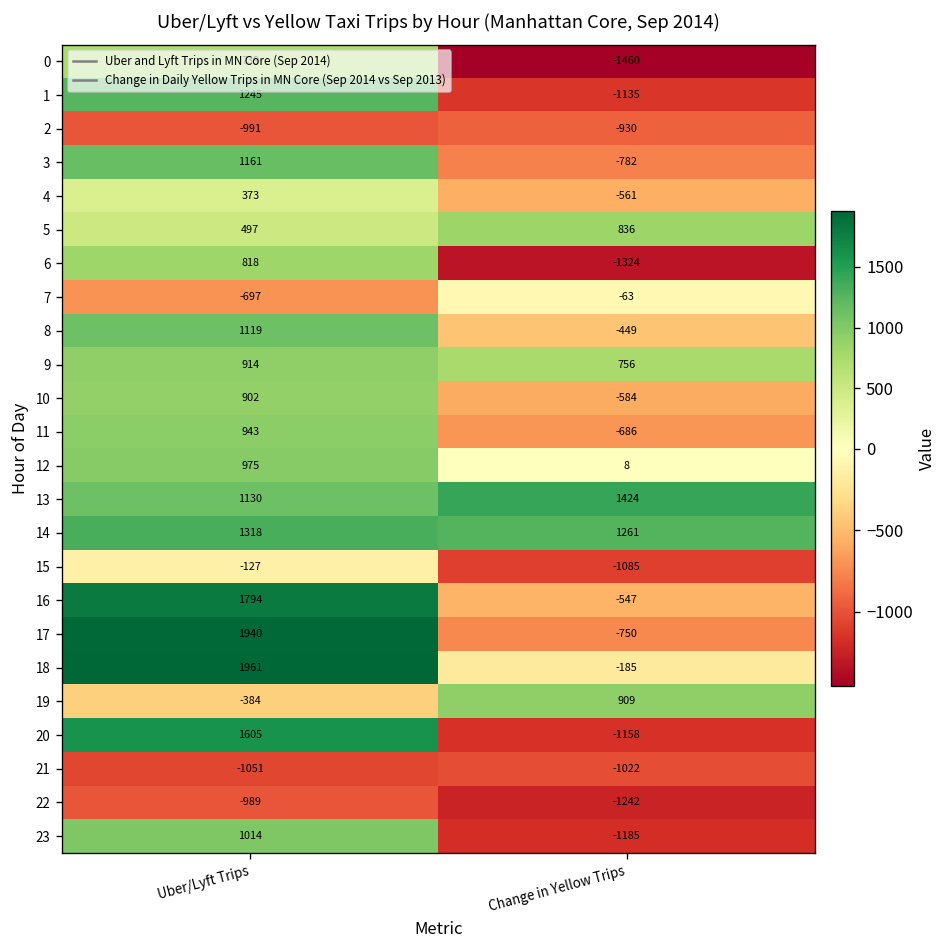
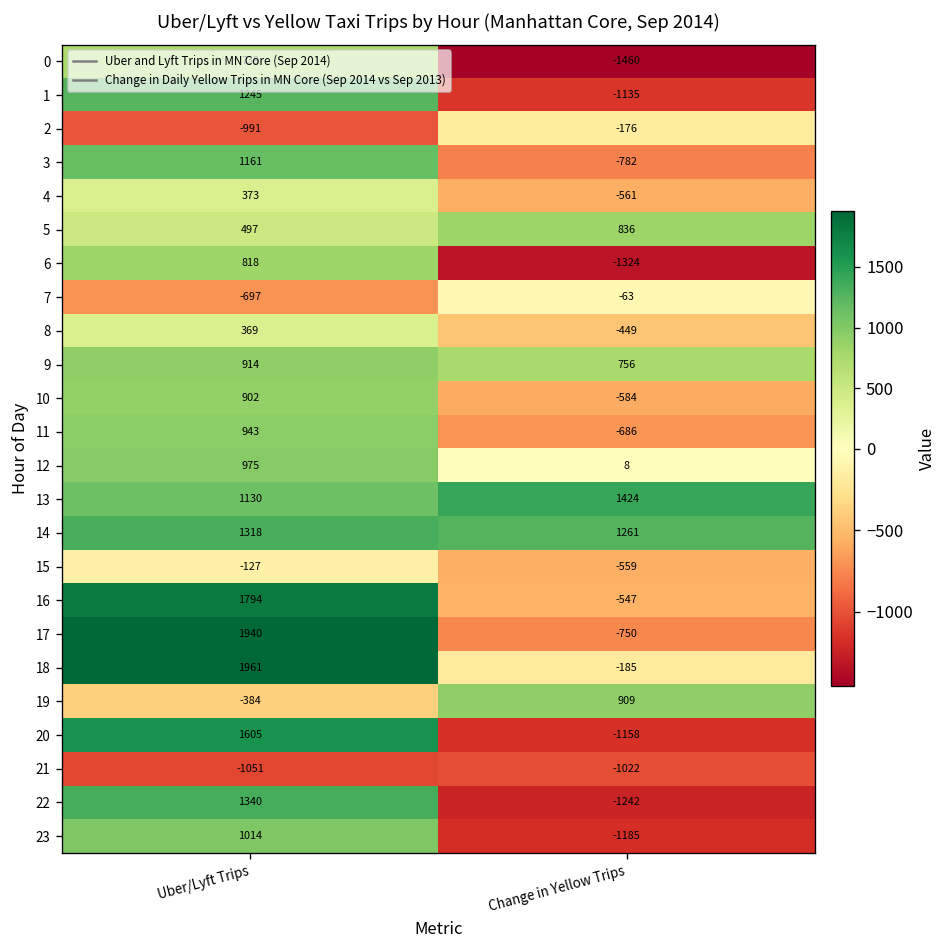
2, Change in Yellow Trips: -930 -> -176
8, Uber/Lyft Trips: 1119 -> 369
15, Change in Yellow Trips: -1085 -> -559
22, Uber/Lyft Trips: -989 -> 1340
